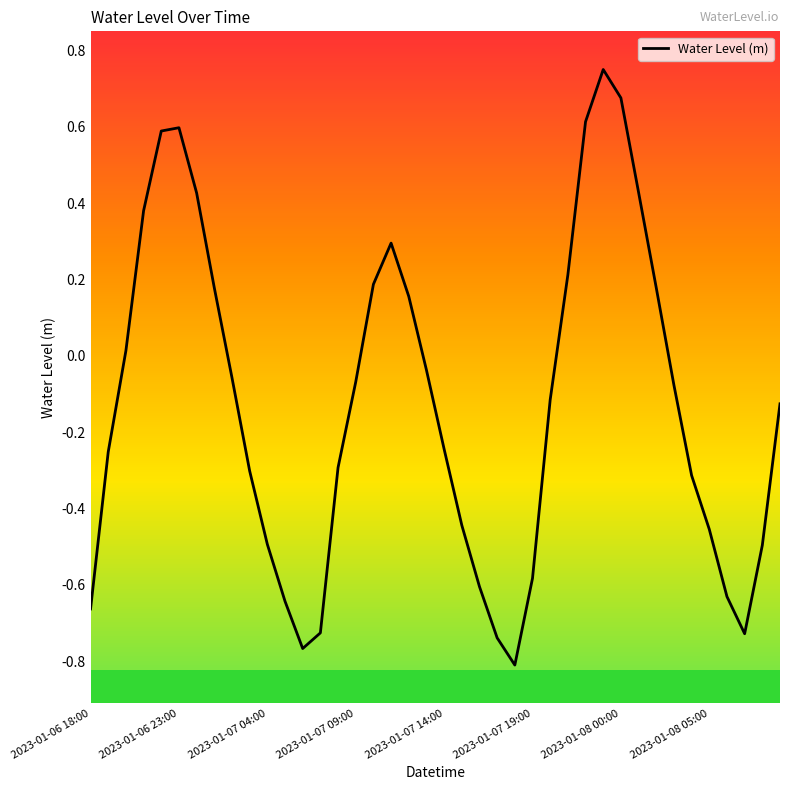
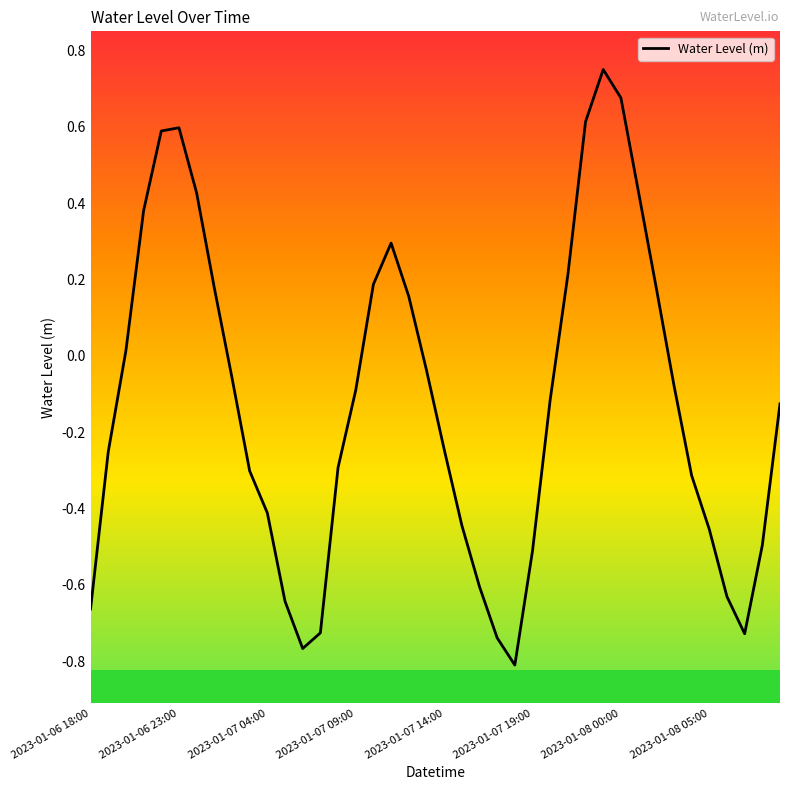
2023-01-07 04:00: -0.49 -> -0.41
2023-01-07 09:00: -0.07 -> -0.09
2023-01-07 19:00: -0.58 -> -0.51
